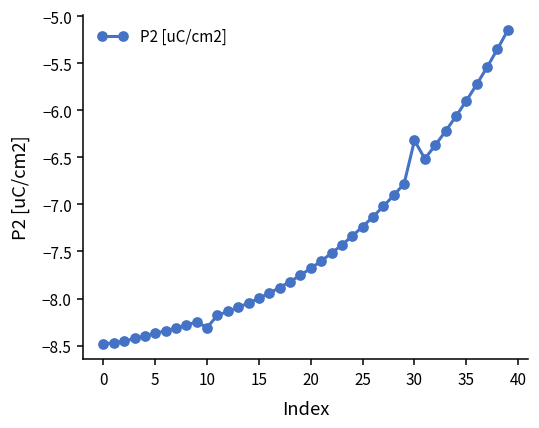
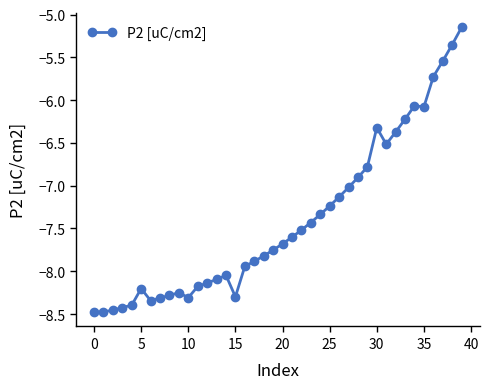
5: -8.4 -> -8.2
15: -8.0 -> -8.3
35: -5.9 -> -6.1
